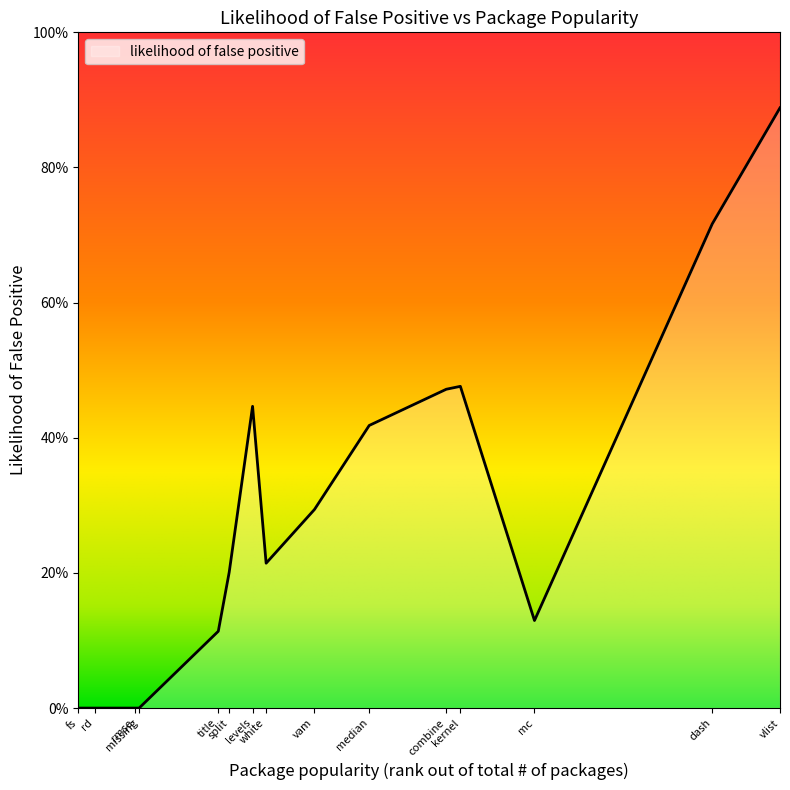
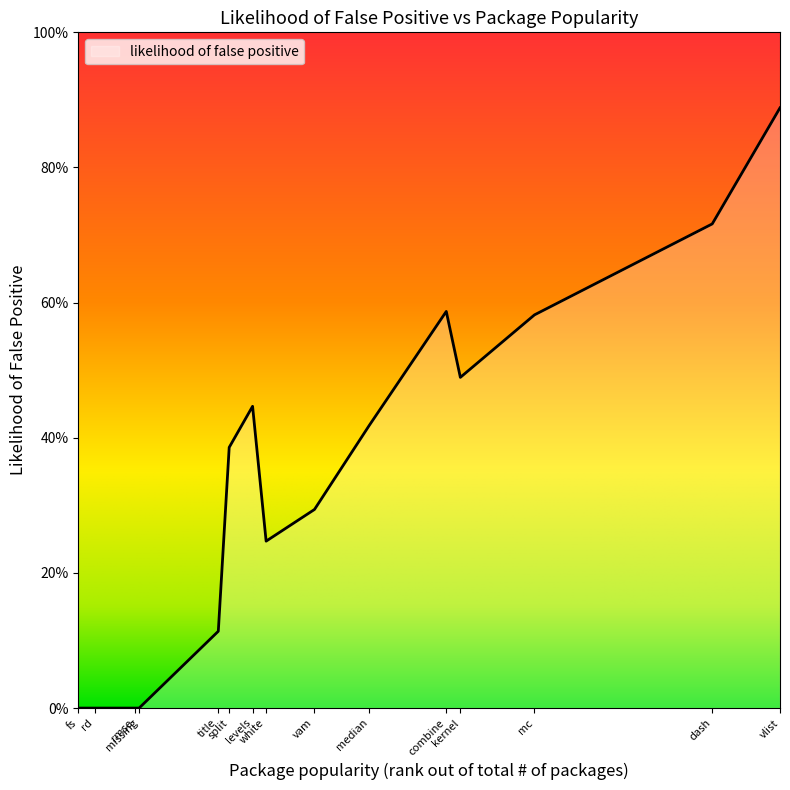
split: 20% -> 39%
white: 21% -> 25%
combine: 47% -> 59%
kernel: 48% -> 49%
mc: 13% -> 58%
